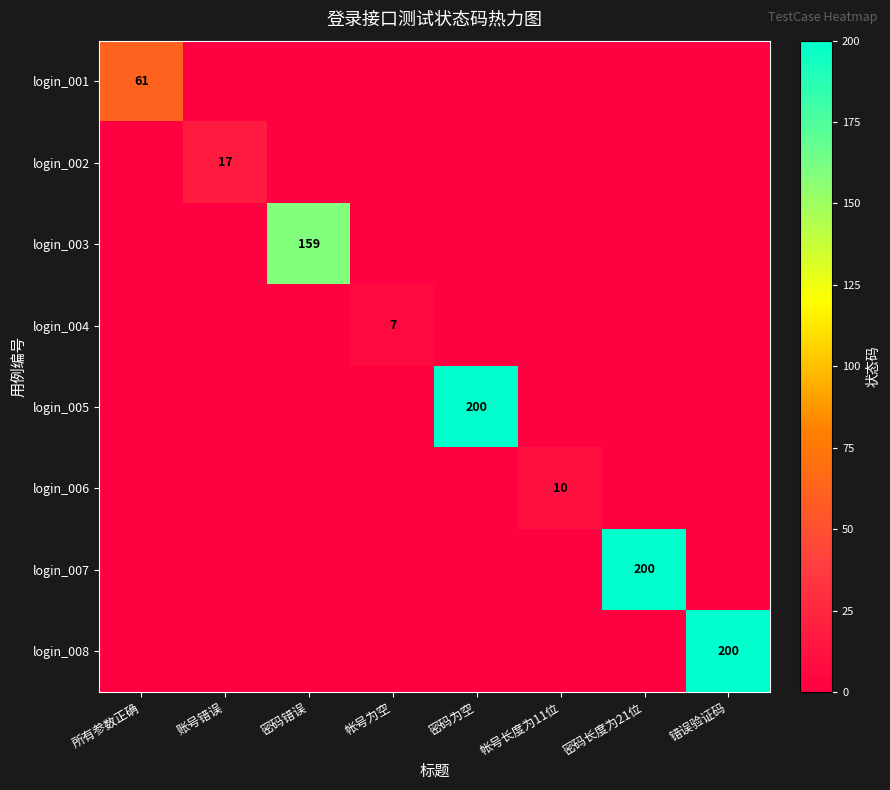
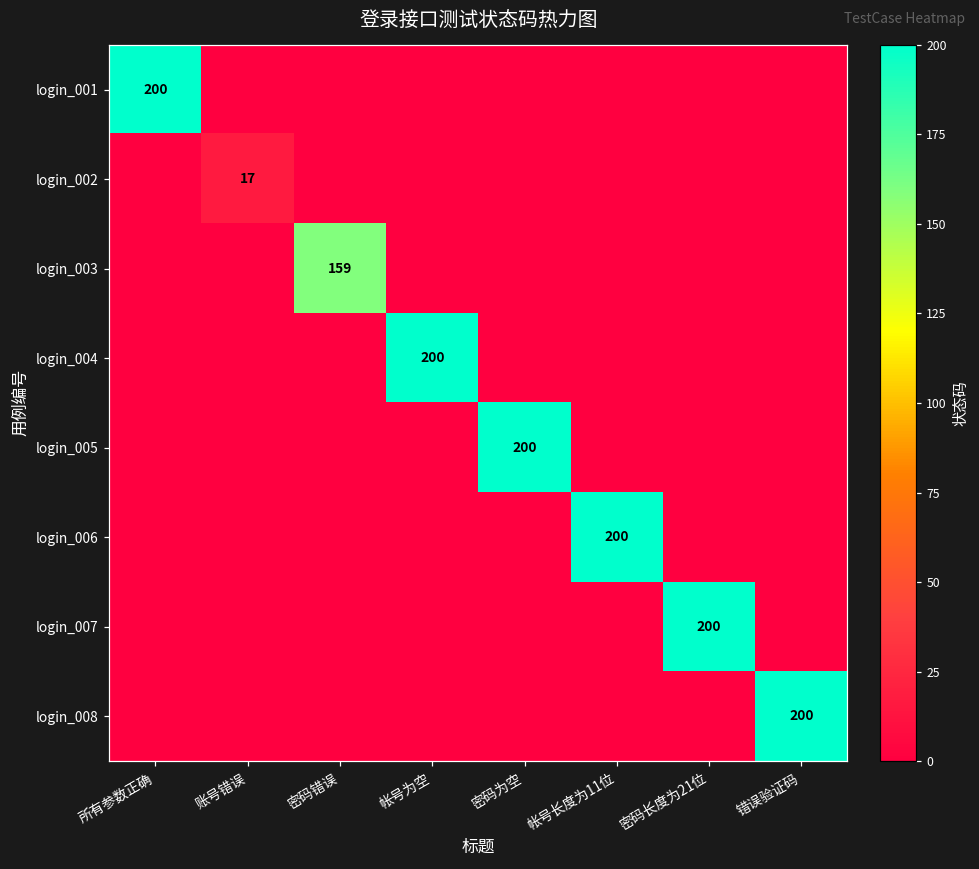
login_001, 所有参数正确: 61 -> 200
login_004, 帐号为空: 7 -> 200
login_006, 帐号长度为11位: 10 -> 200
